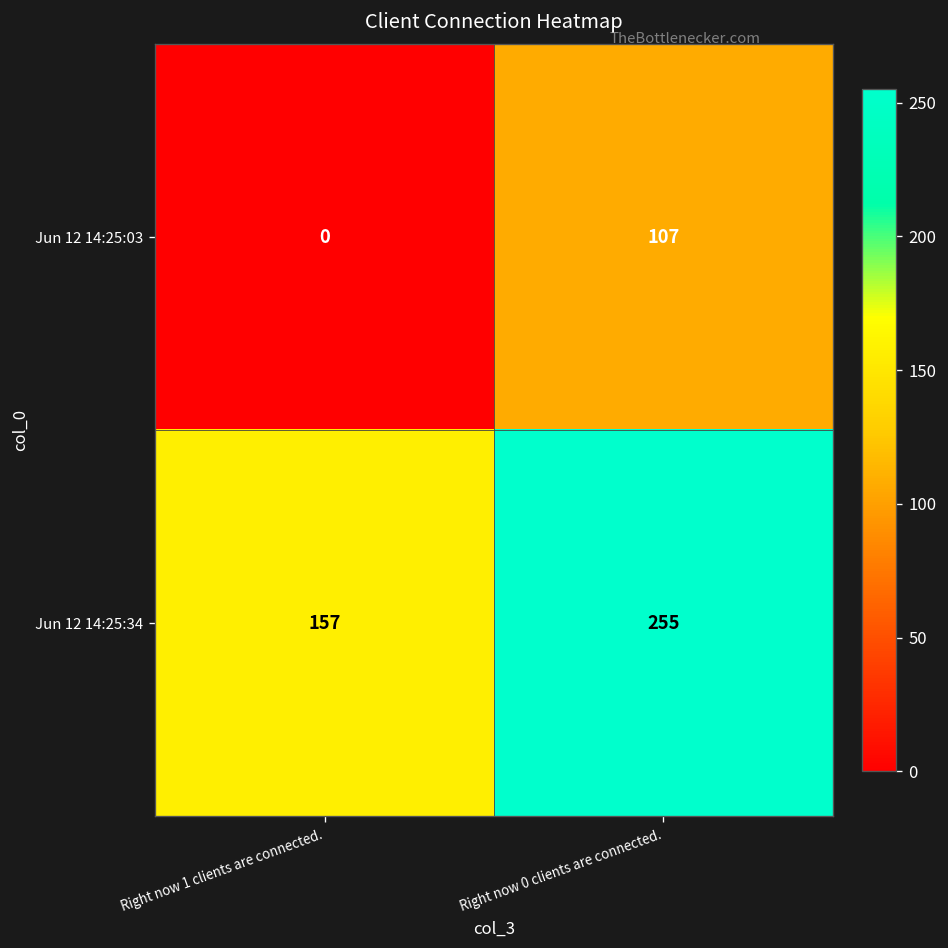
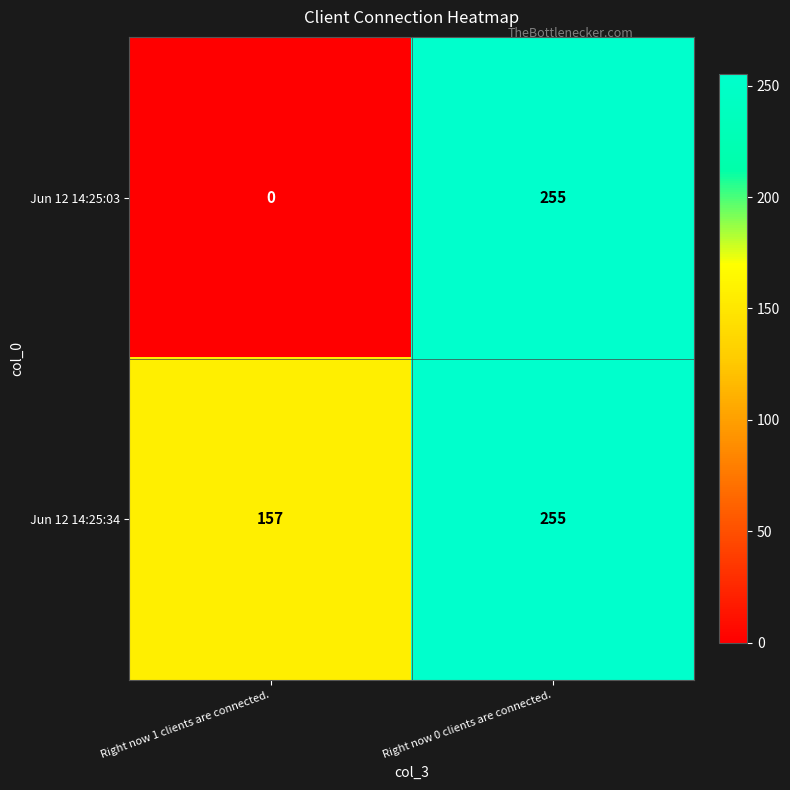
Jun 12 14:25:03, Right now 0 clients are connected.: 107 -> 255
